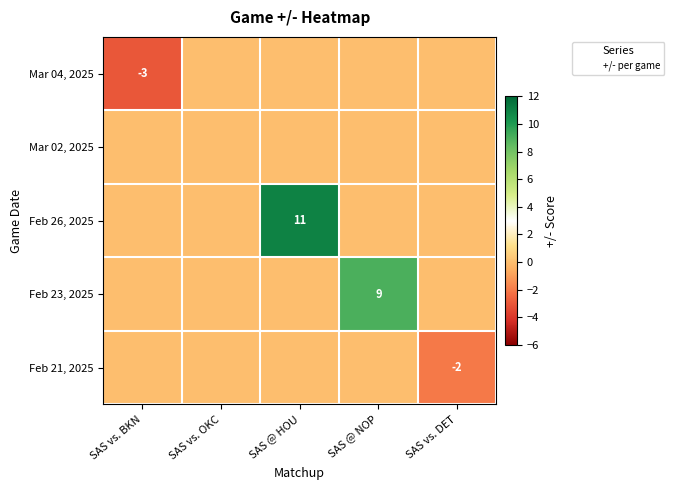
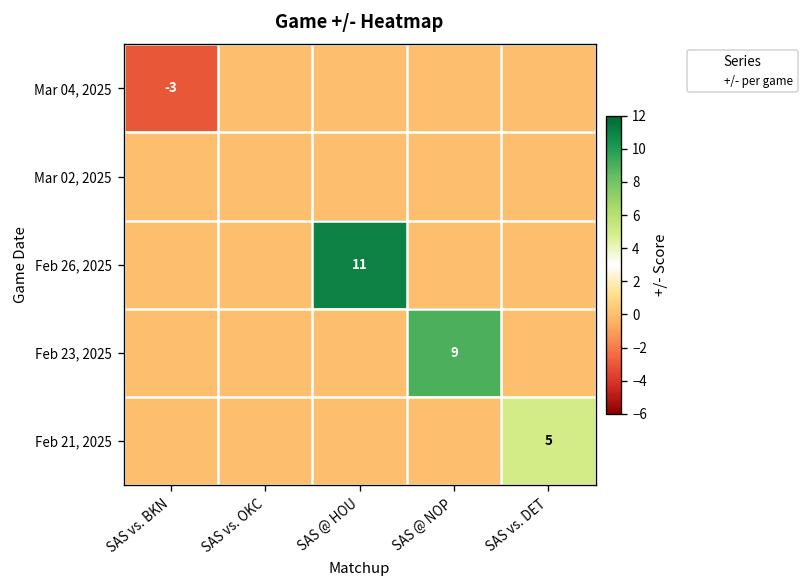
Feb 21, 2025, SAS vs. DET: -2 -> 5
